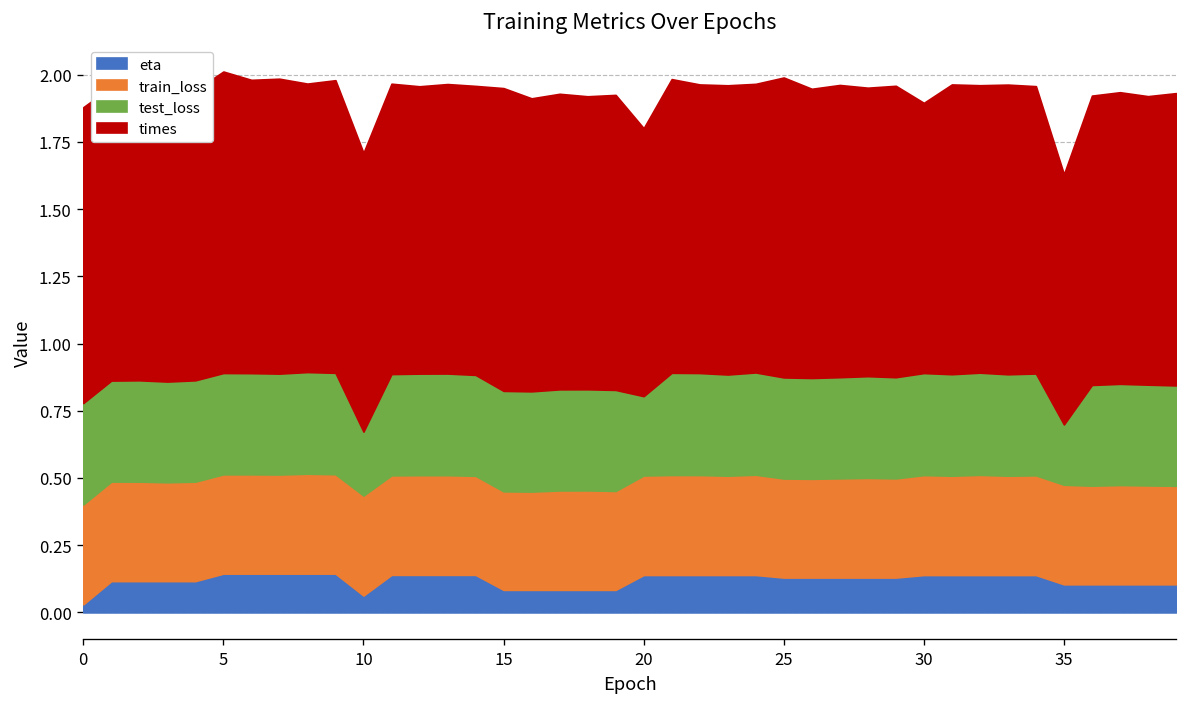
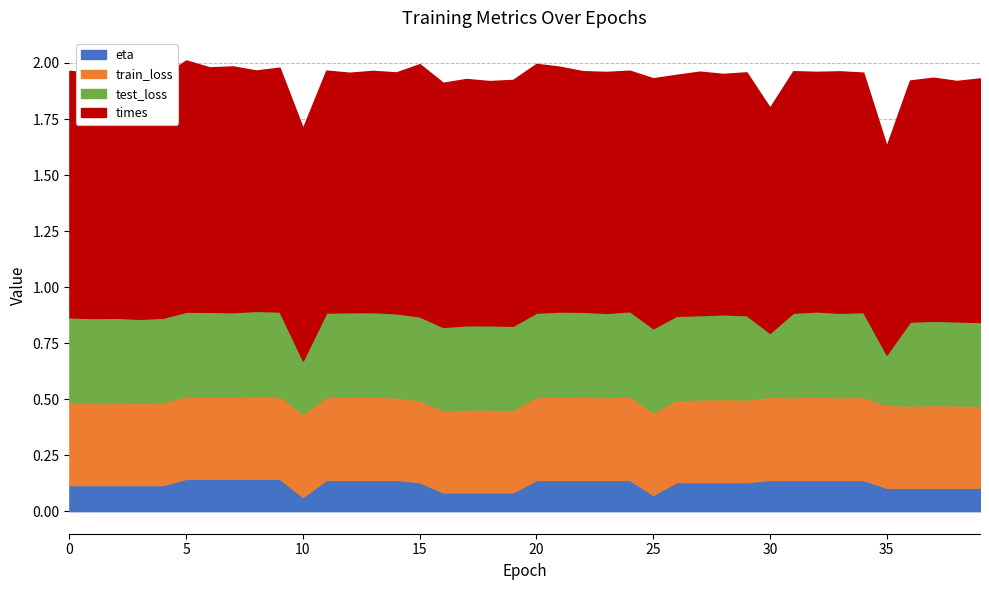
eta, 0: 0.03 -> 0.12
eta, 15: 0.08 -> 0.13
test_loss, 20: 0.29 -> 0.38
times, 20: 1.00 -> 1.11
eta, 25: 0.13 -> 0.07
test_loss, 30: 0.38 -> 0.28
